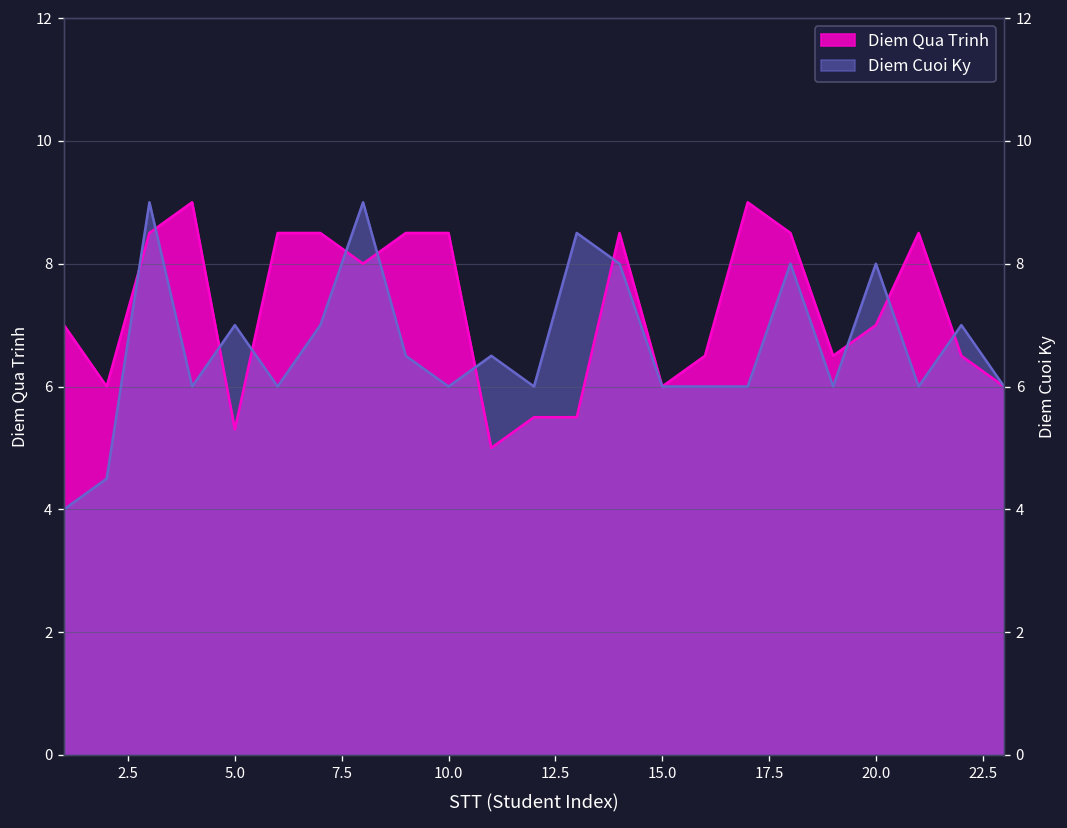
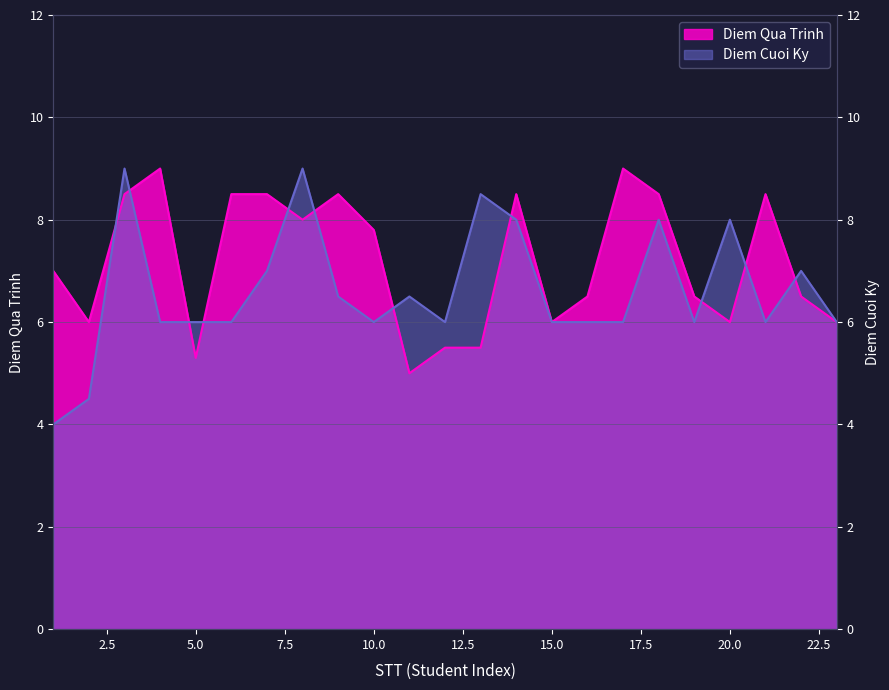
Diem Cuoi Ky, 5.0: 7 -> 6
Diem Qua Trinh, 10.0: 8.5 -> 7.8
Diem Qua Trinh, 20.0: 7 -> 6
